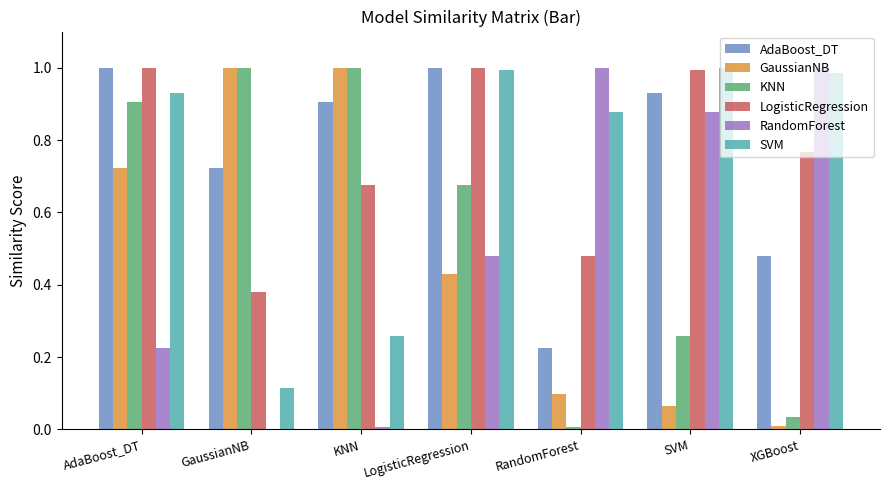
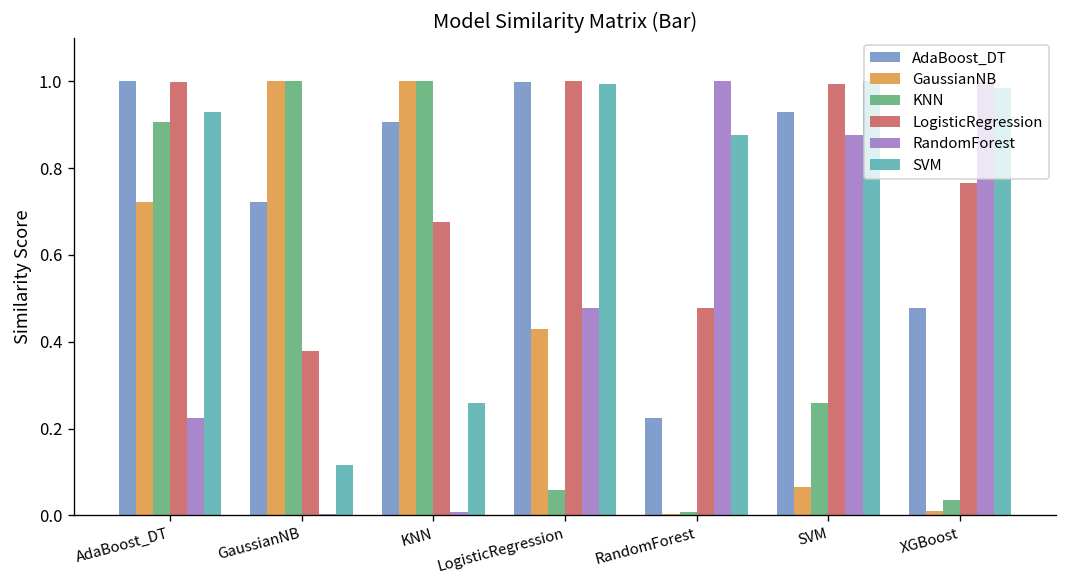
KNN, LogisticRegression: 0.68 -> 0.06
GaussianNB, RandomForest: 0.10 -> 0.00
